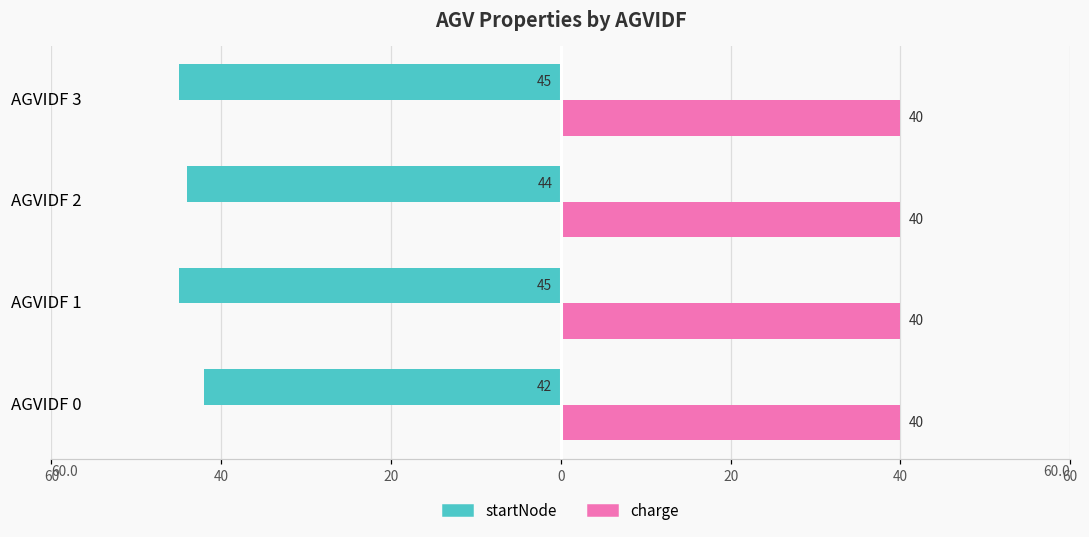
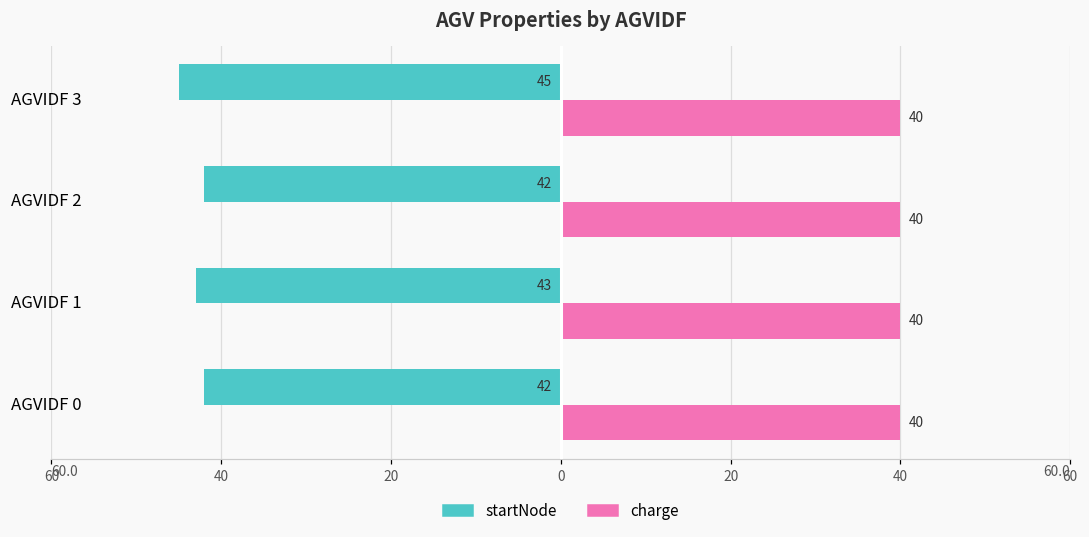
startNode, AGVIDF 2: 44 -> 42
startNode, AGVIDF 1: 45 -> 43
